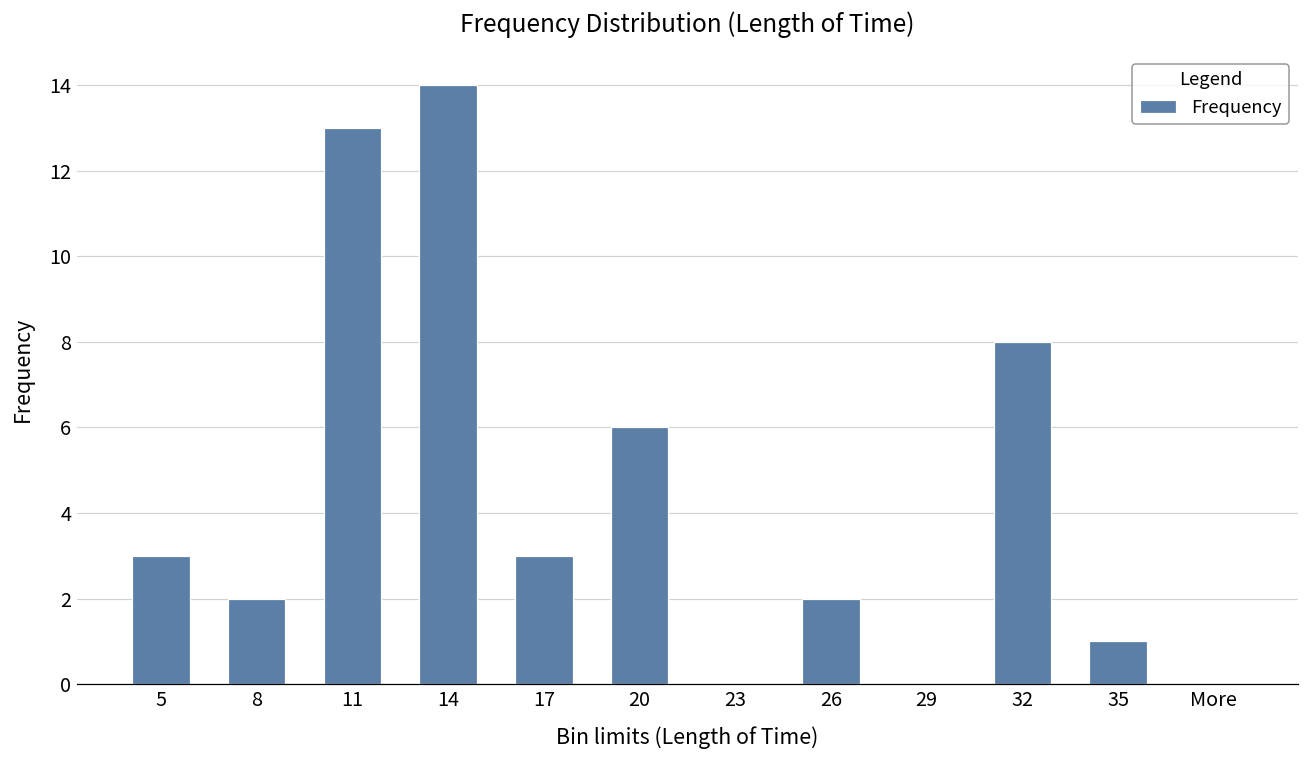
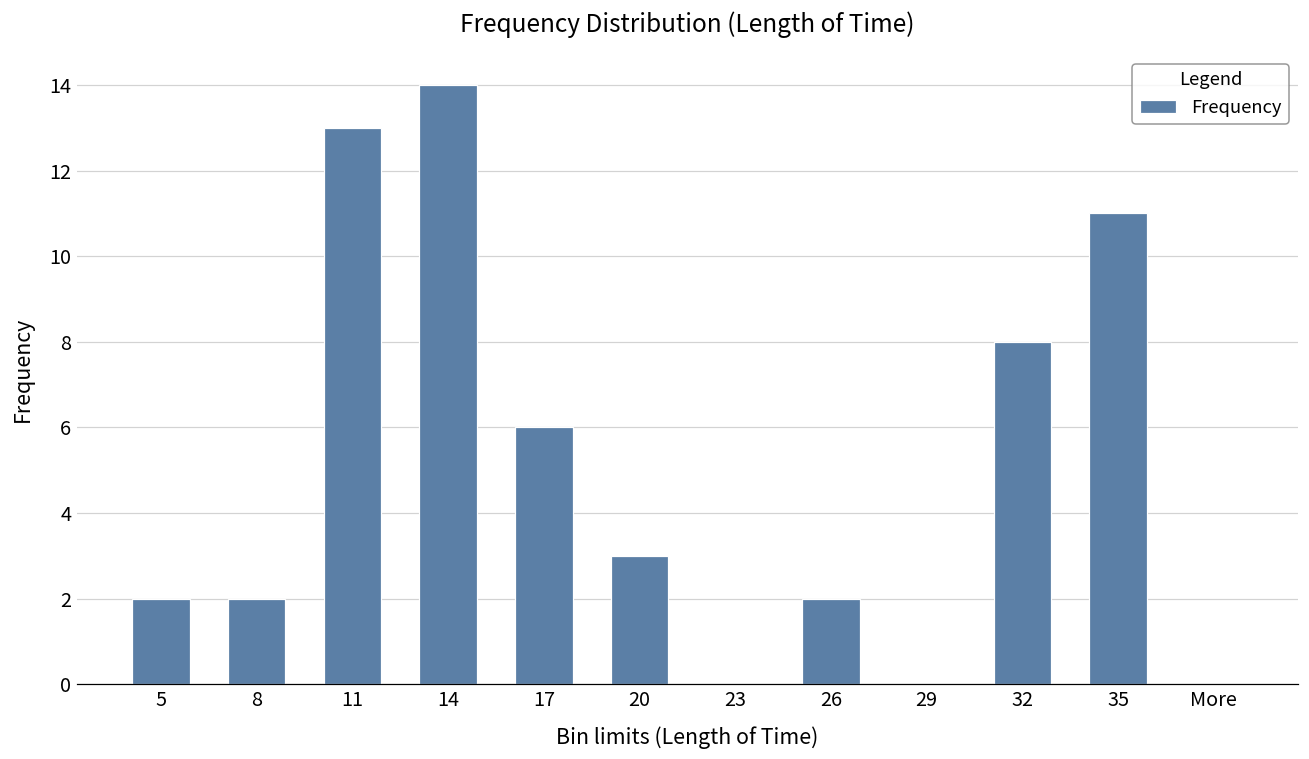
5: 3 -> 2
17: 3 -> 6
20: 6 -> 3
35: 1 -> 11
